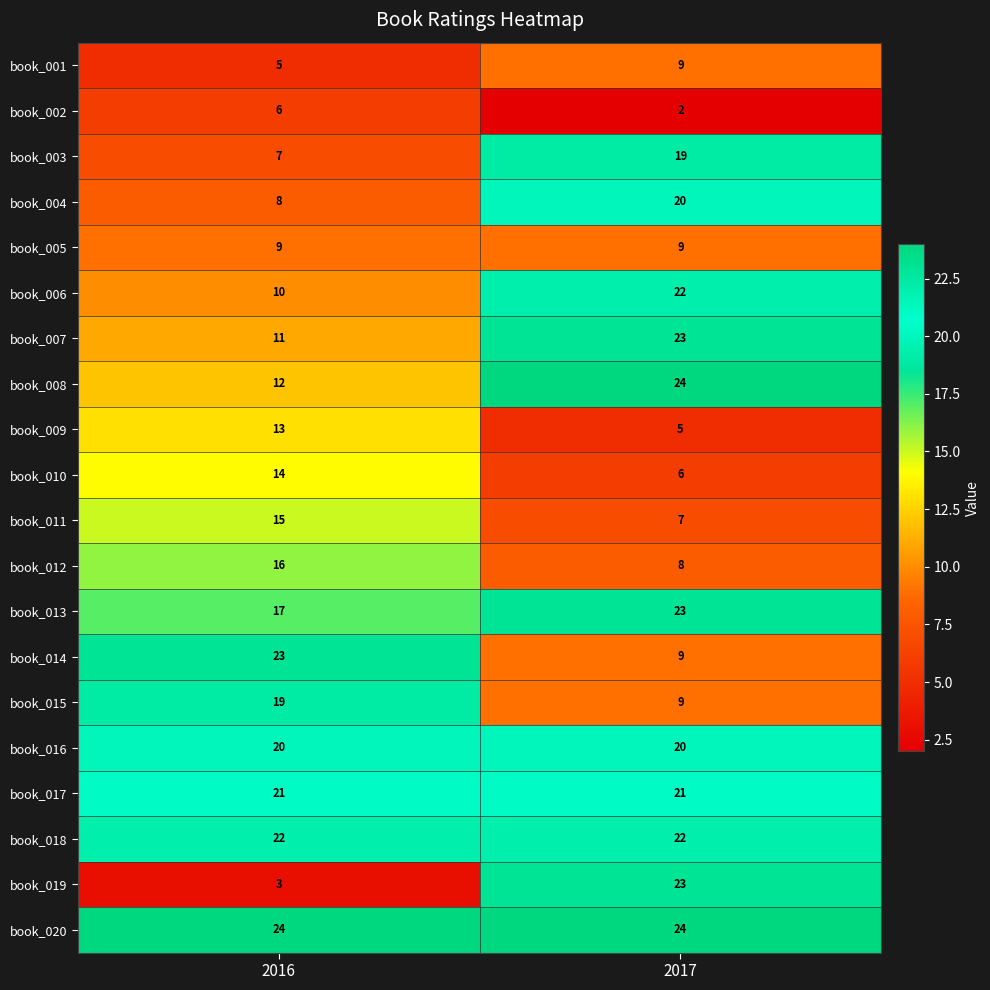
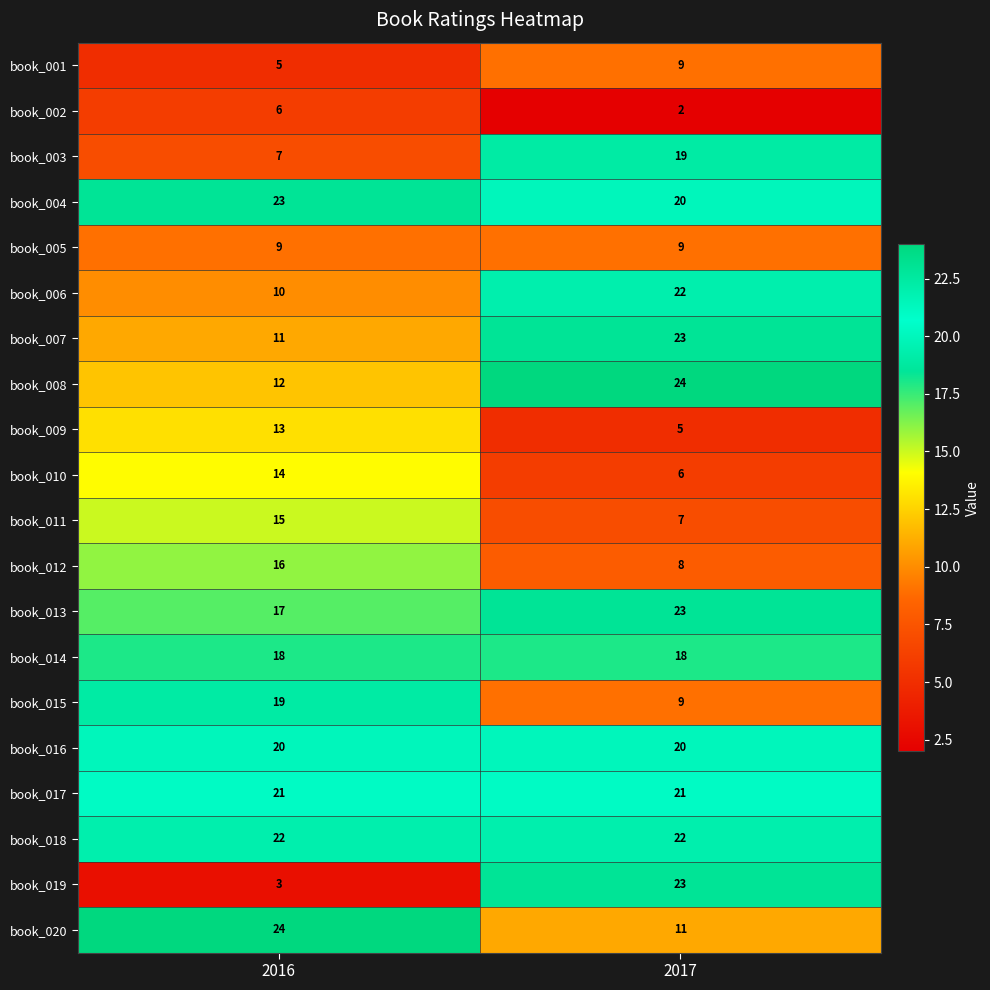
book_004, 2016: 8 -> 23
book_014, 2016: 23 -> 18
book_014, 2017: 9 -> 18
book_020, 2017: 24 -> 11
